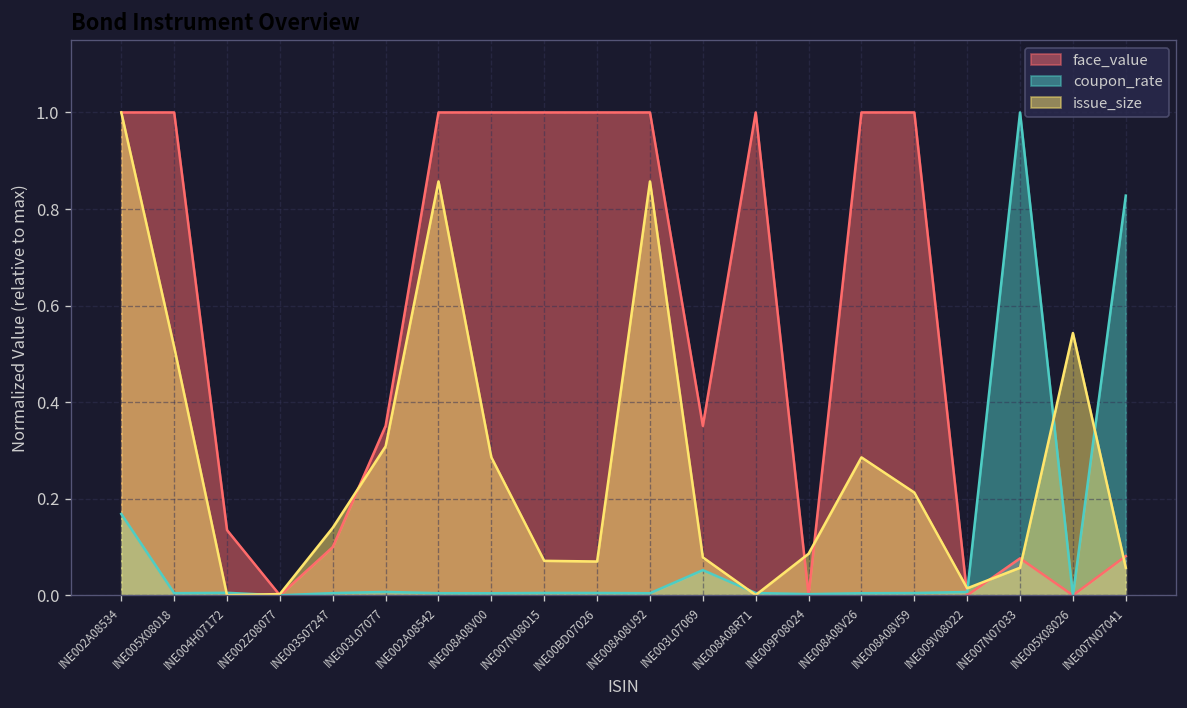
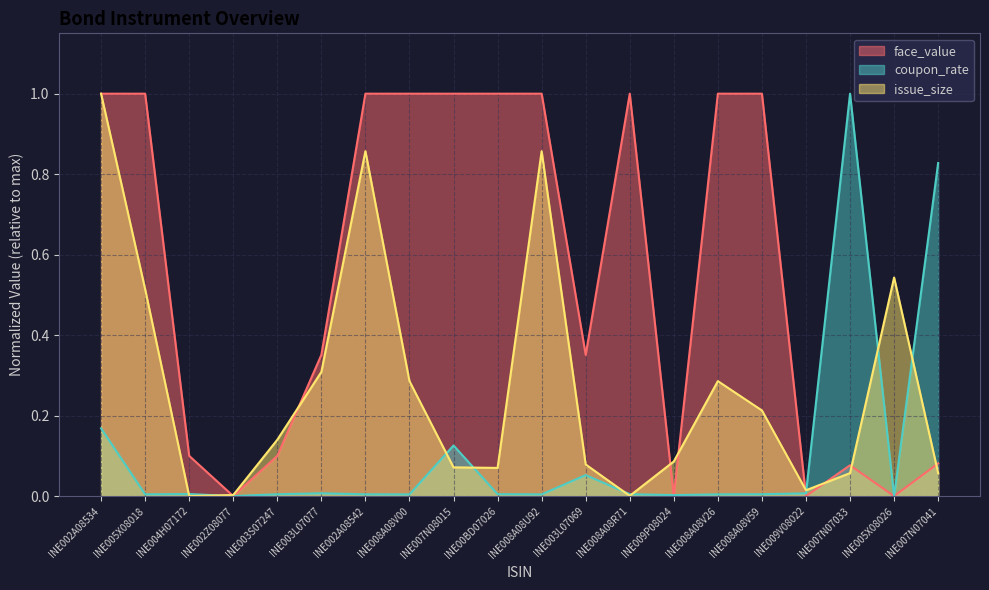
face_value, INE004H07172: 0.14 -> 0.10
coupon_rate, INE007N08015: 0.00 -> 0.13
